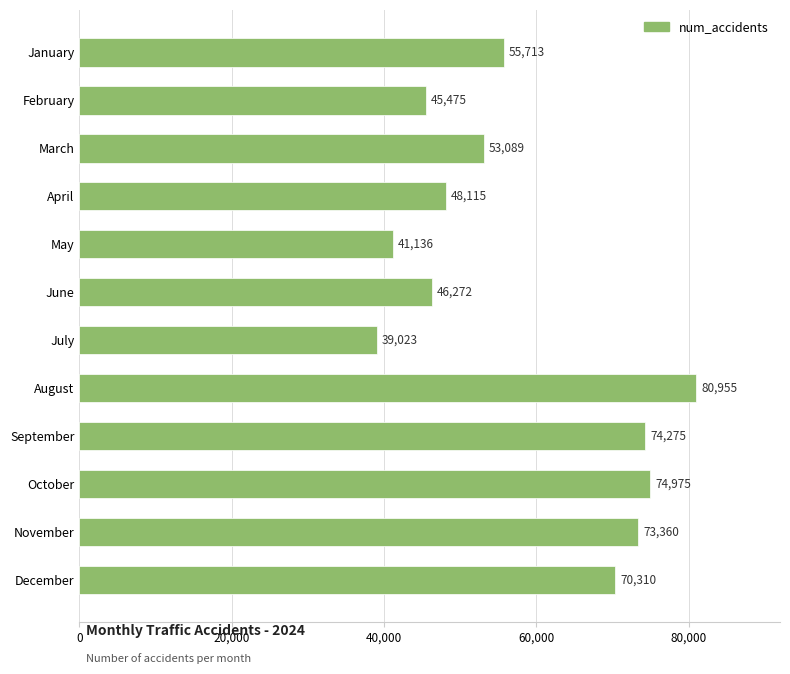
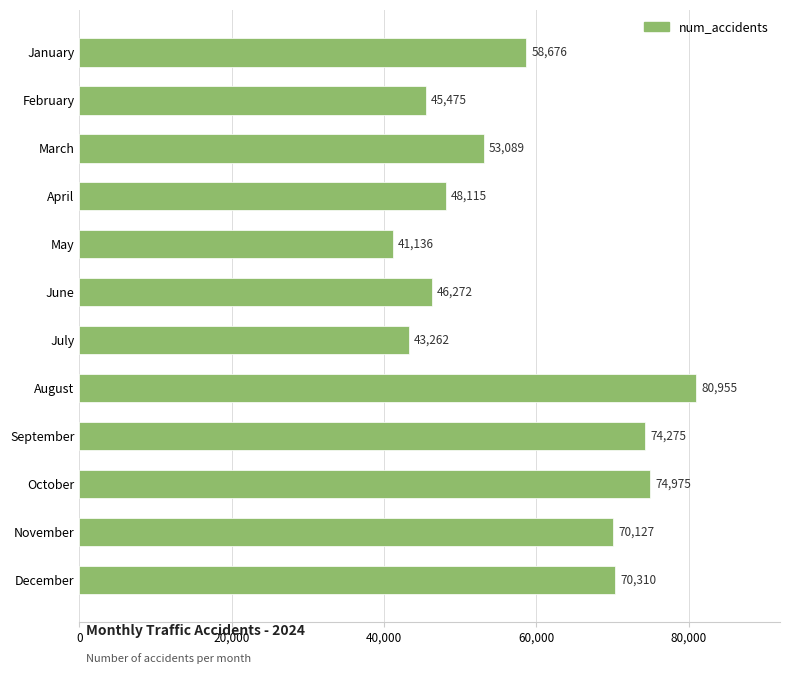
January: 55,713 -> 58,676
July: 39,023 -> 43,262
November: 73,360 -> 70,127
